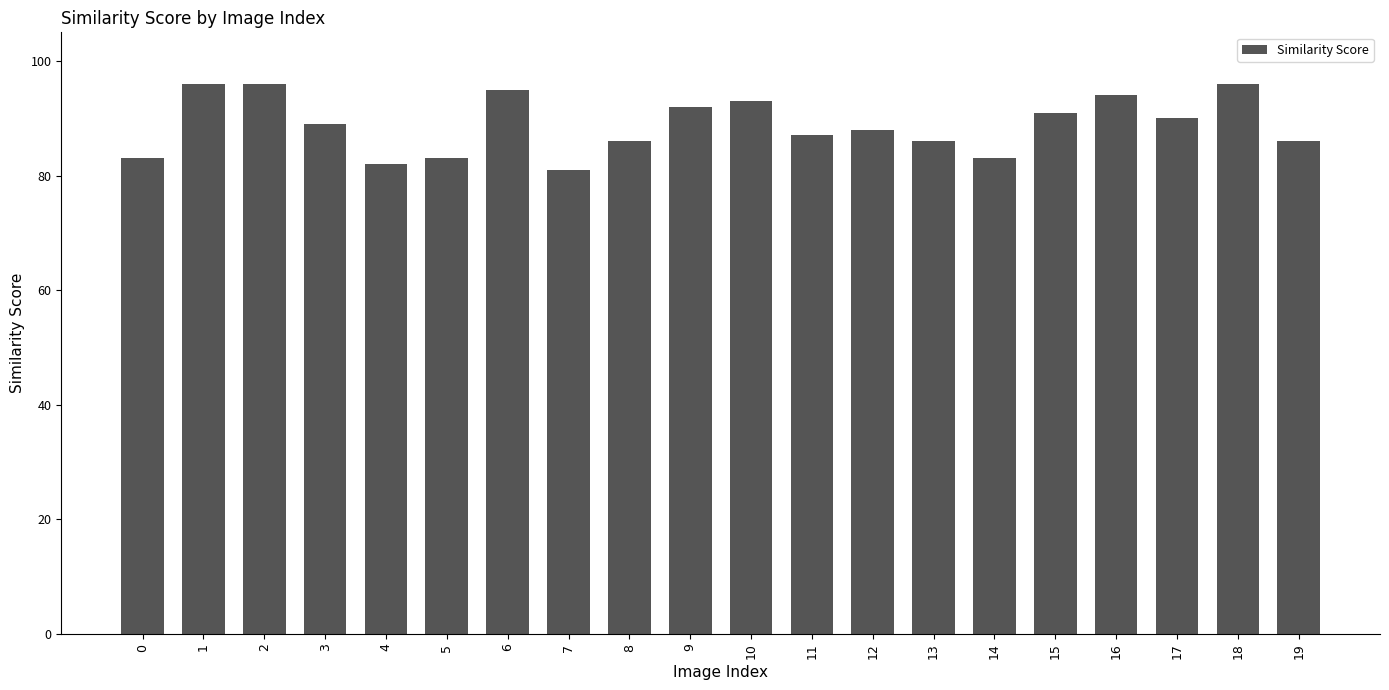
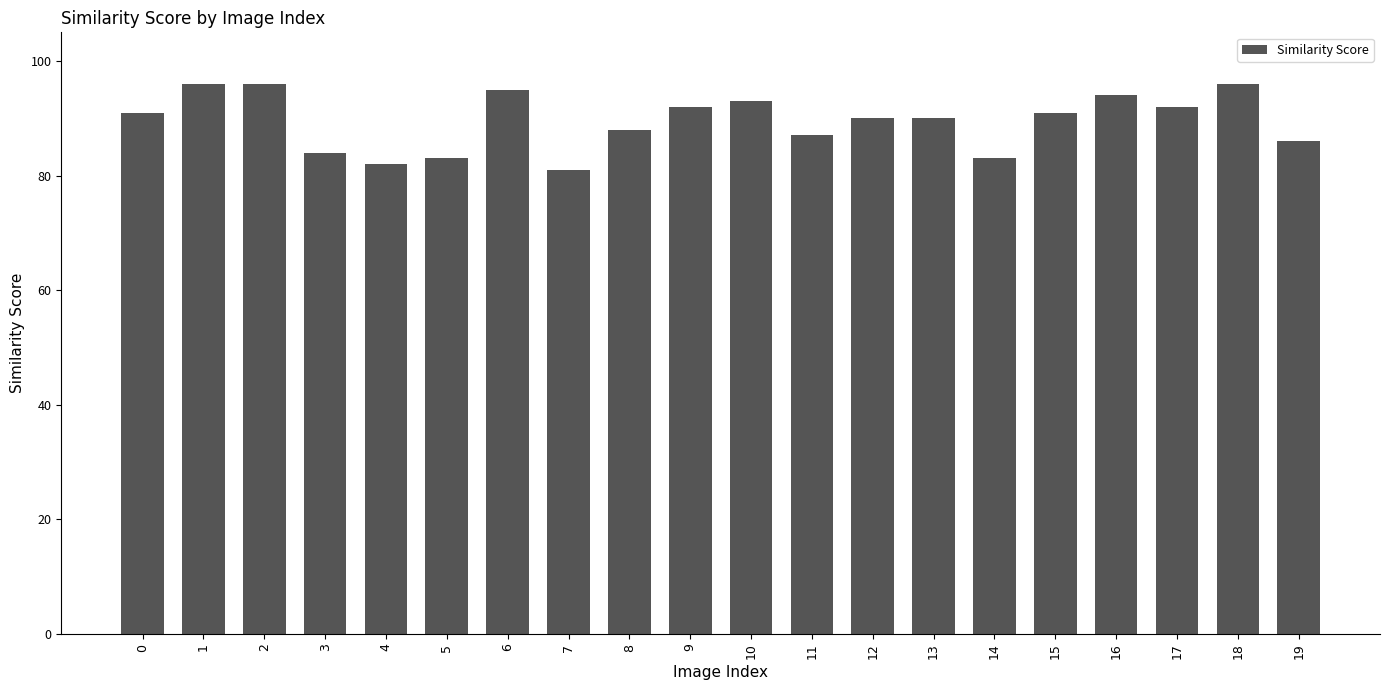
0: 83 -> 91
3: 89 -> 84
8: 86 -> 88
12: 88 -> 90
13: 86 -> 90
17: 90 -> 92
